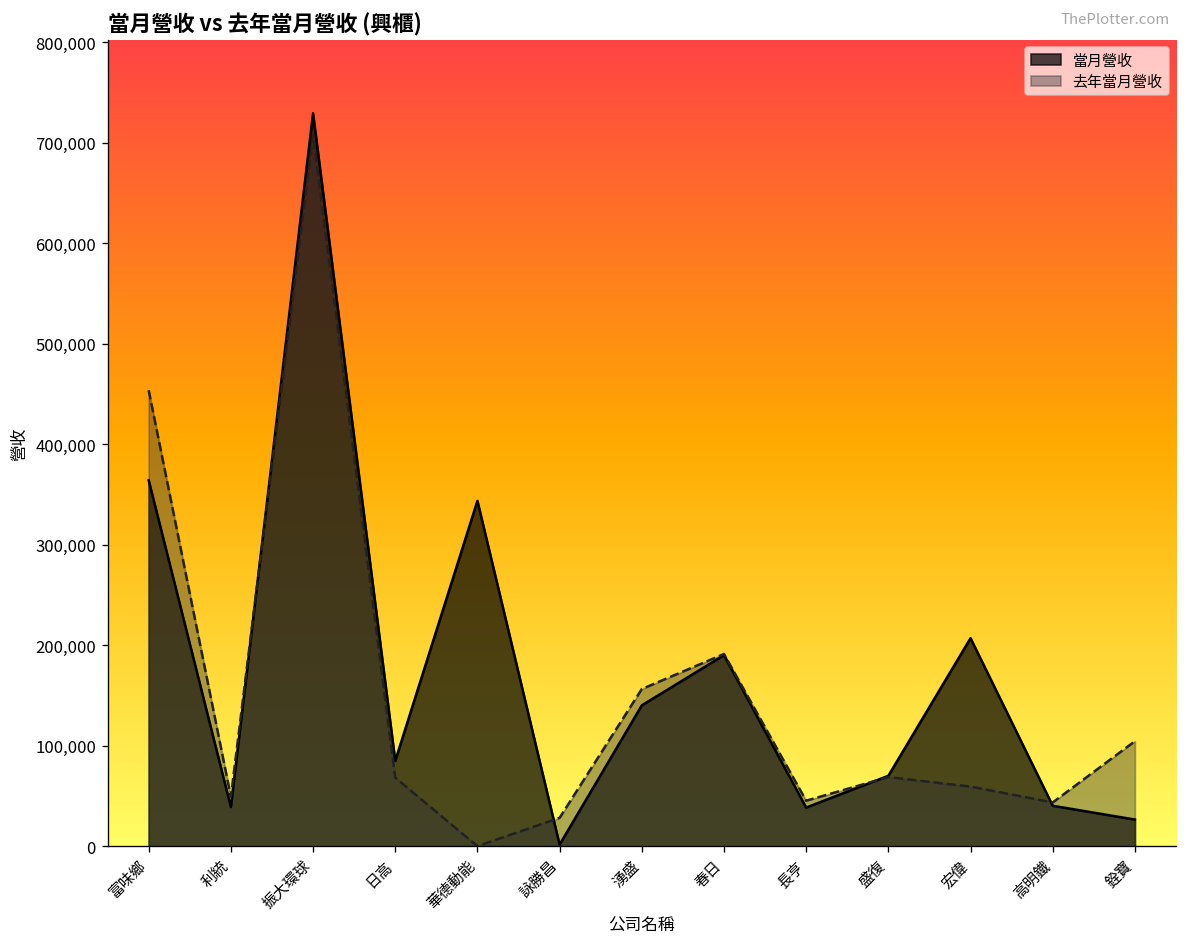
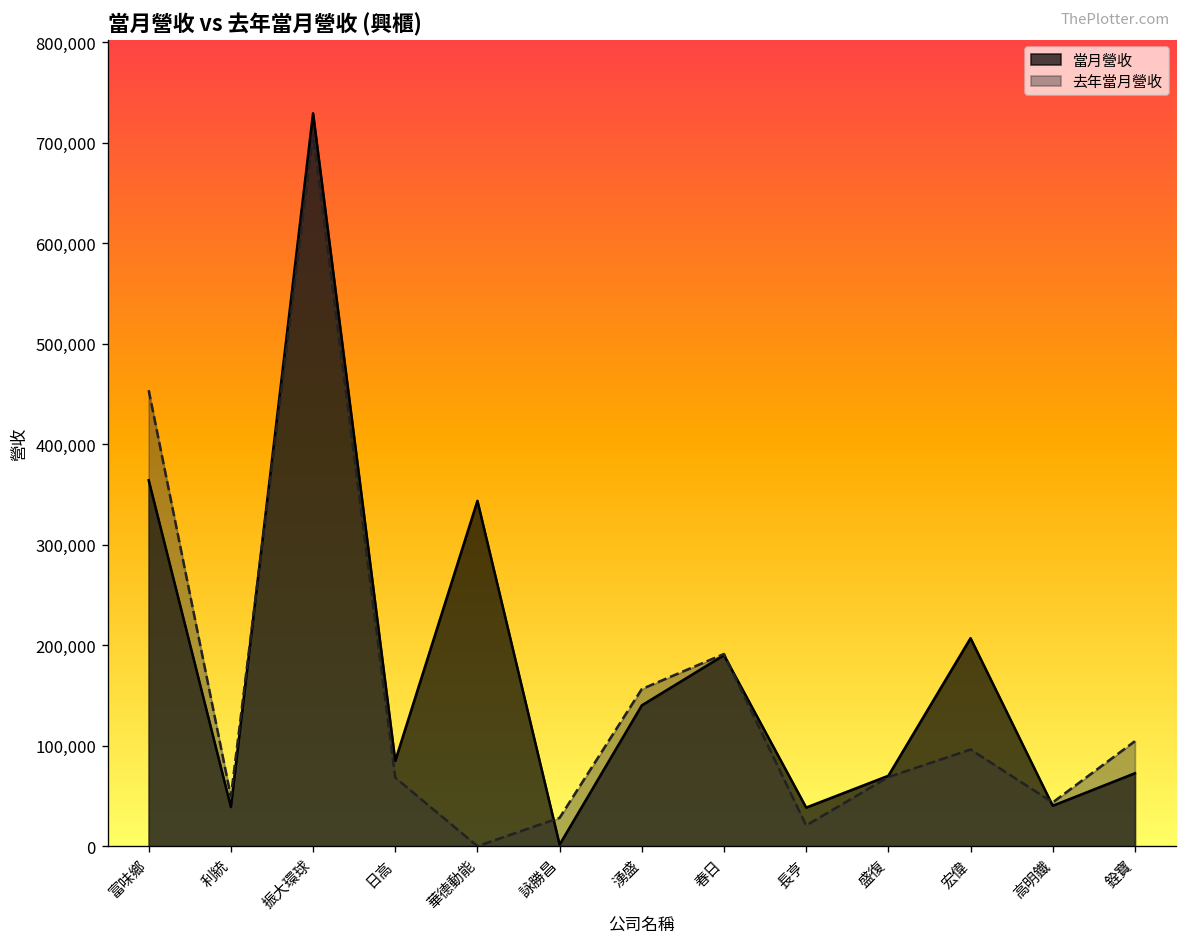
去年當月營收, 長亨: 50,000 -> 20,000
去年當月營收, 宏偉: 60,000 -> 100,000
當月營收, 銓寶: 30,000 -> 70,000
